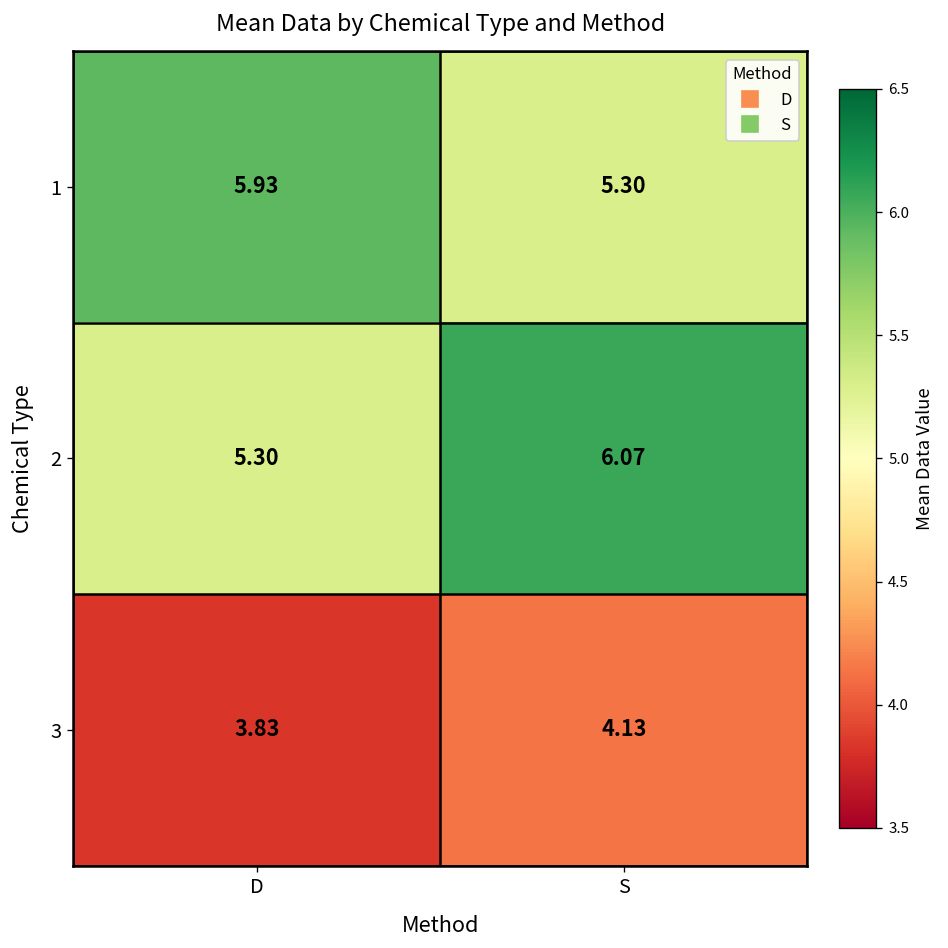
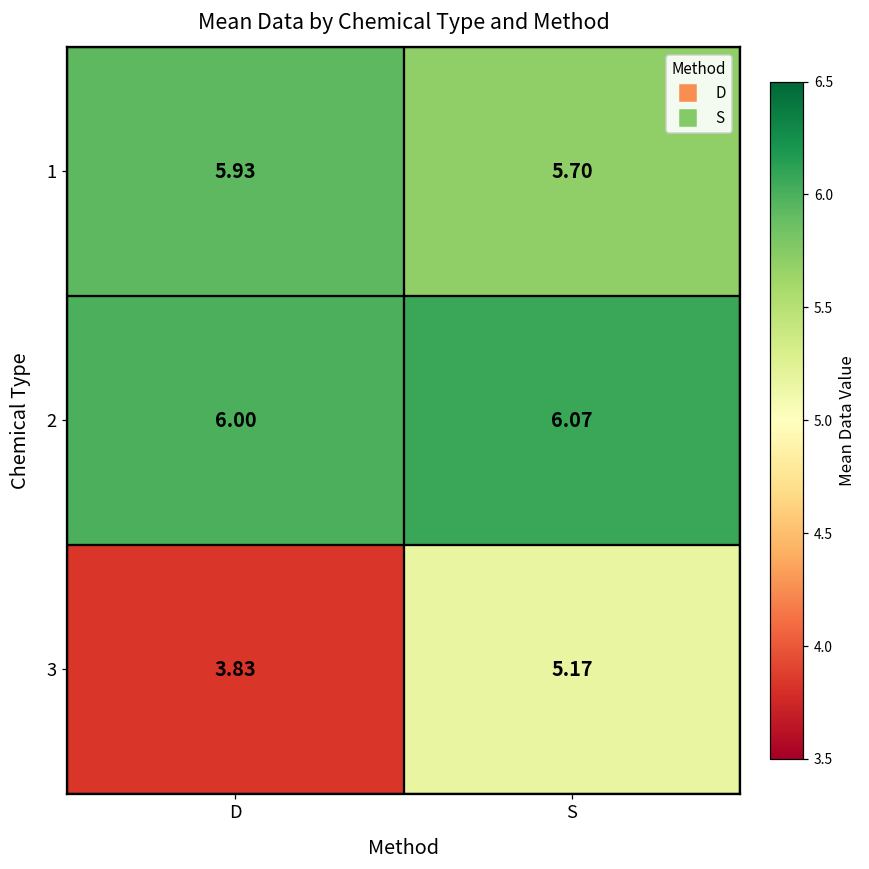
1, S: 5.30 -> 5.70
2, D: 5.30 -> 6.00
3, S: 4.13 -> 5.17
